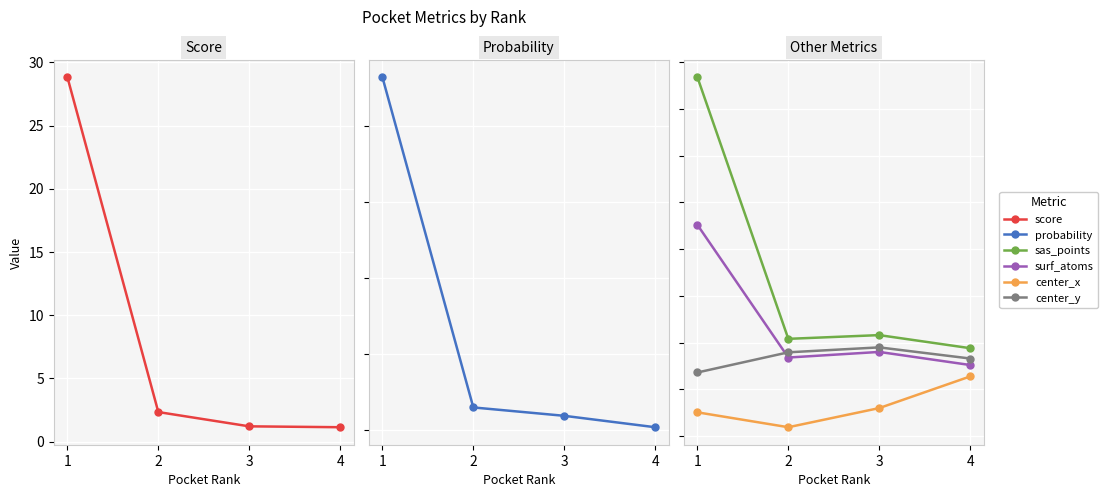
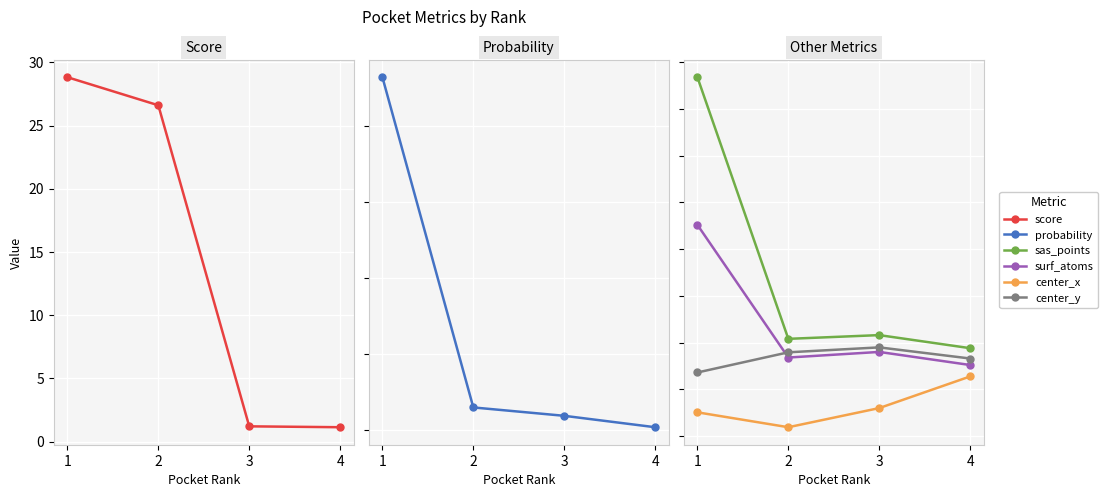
Score, 2: 2.3 -> 26.6
